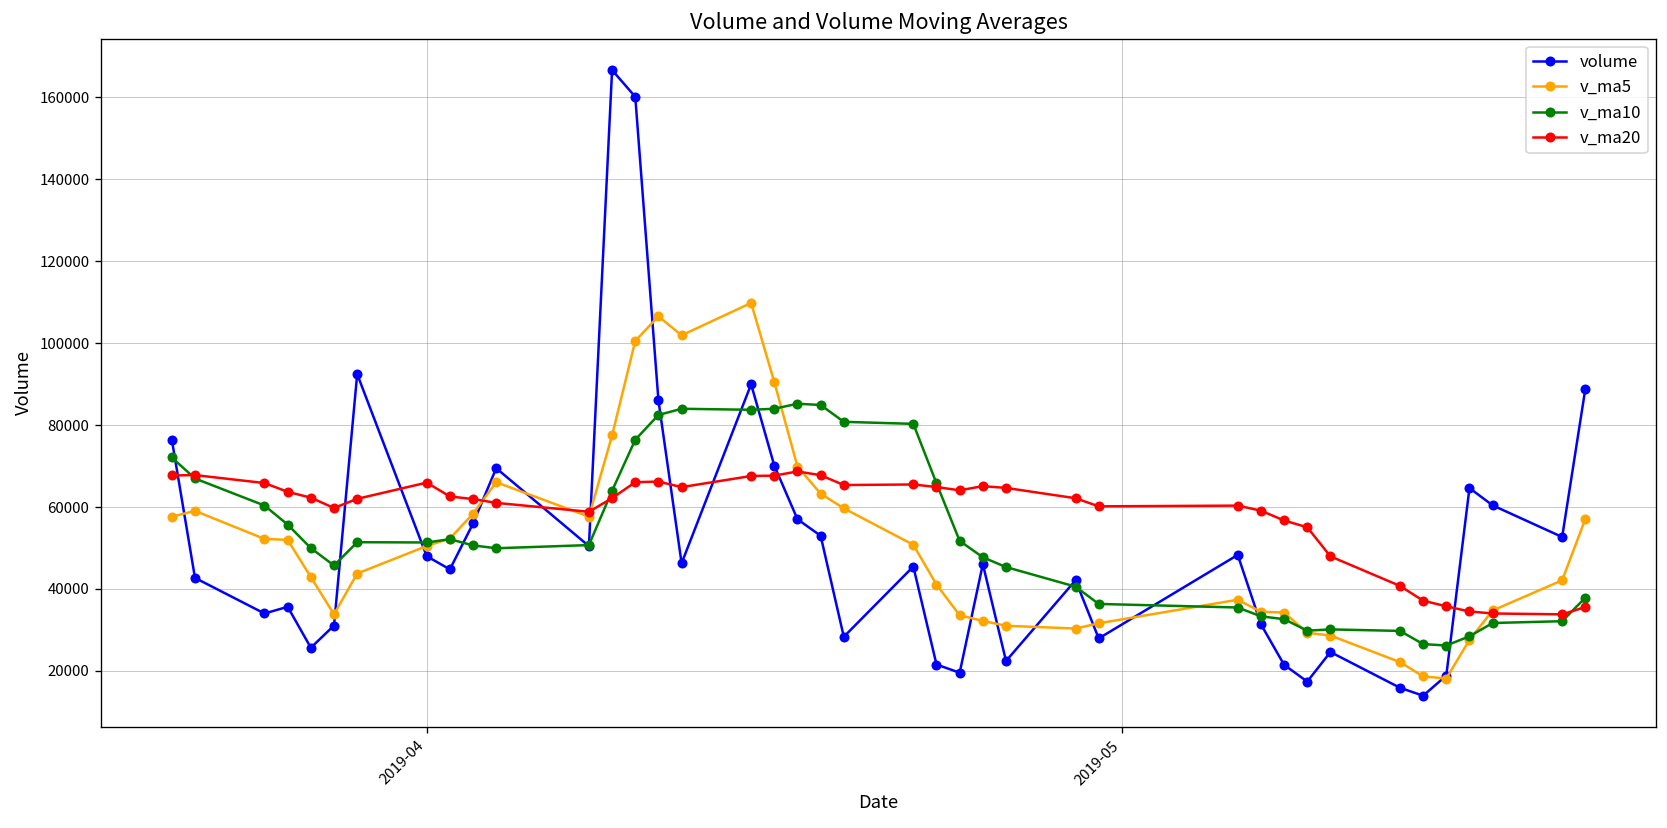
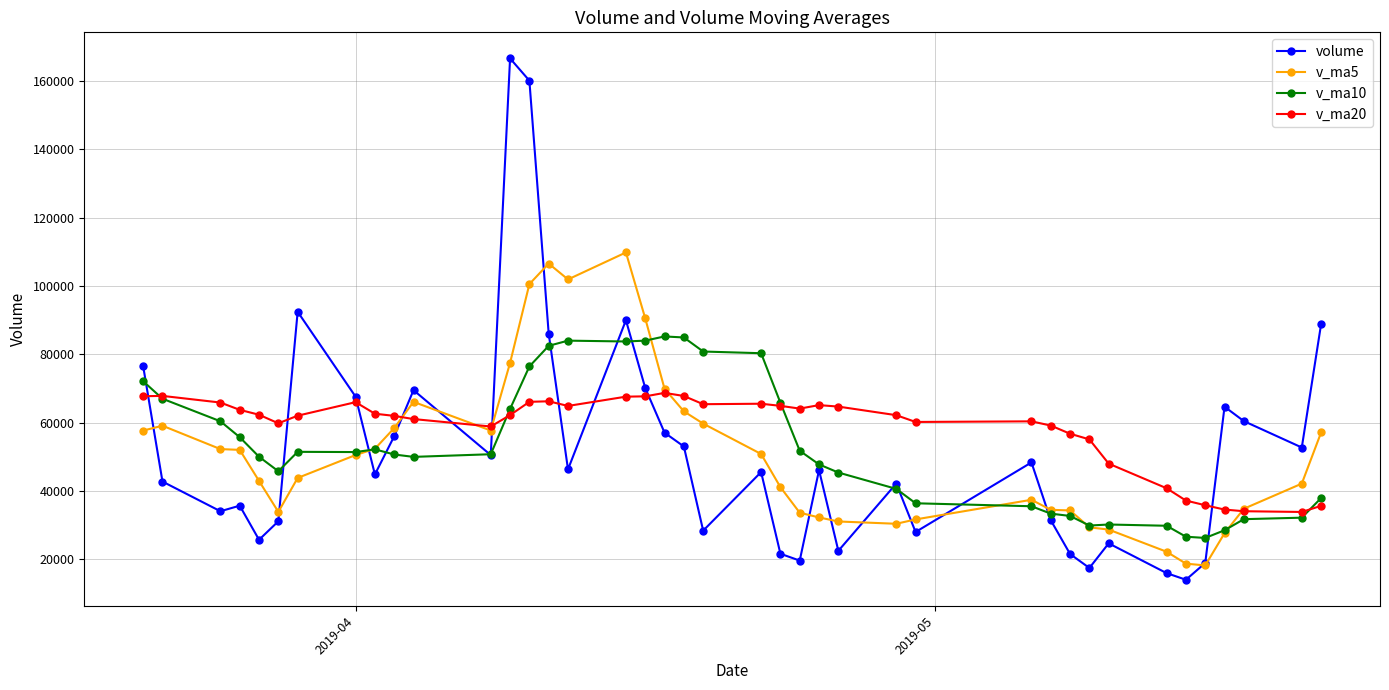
volume, 2019-04: 48000 -> 68000
